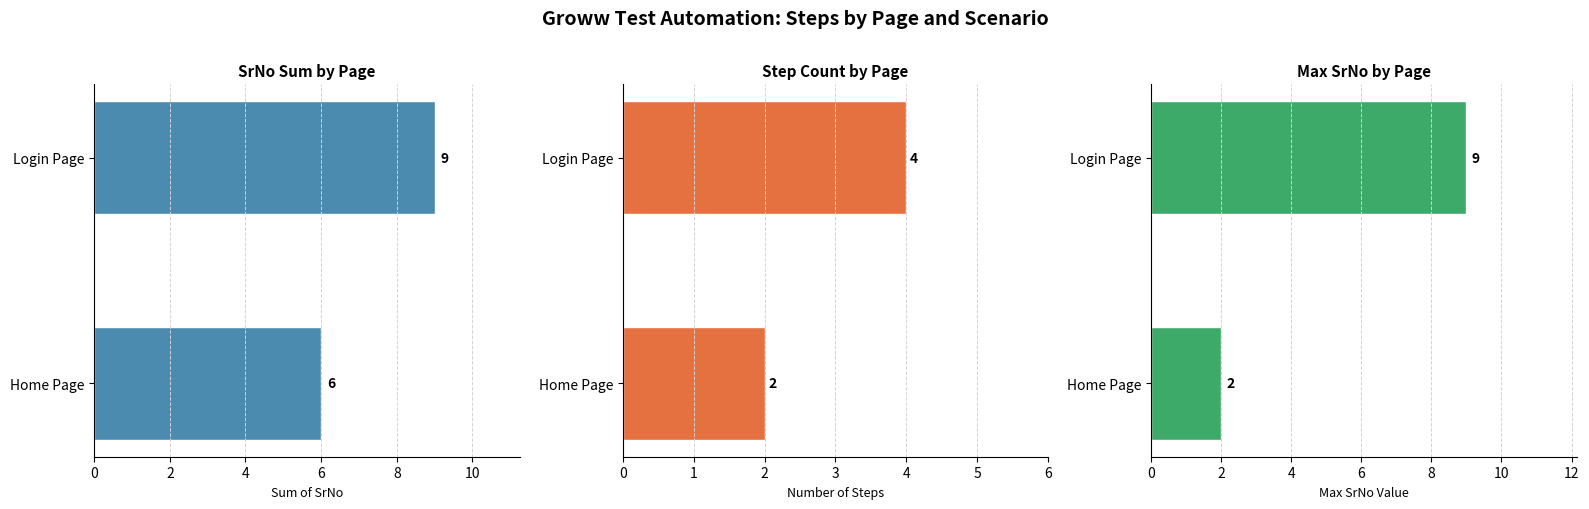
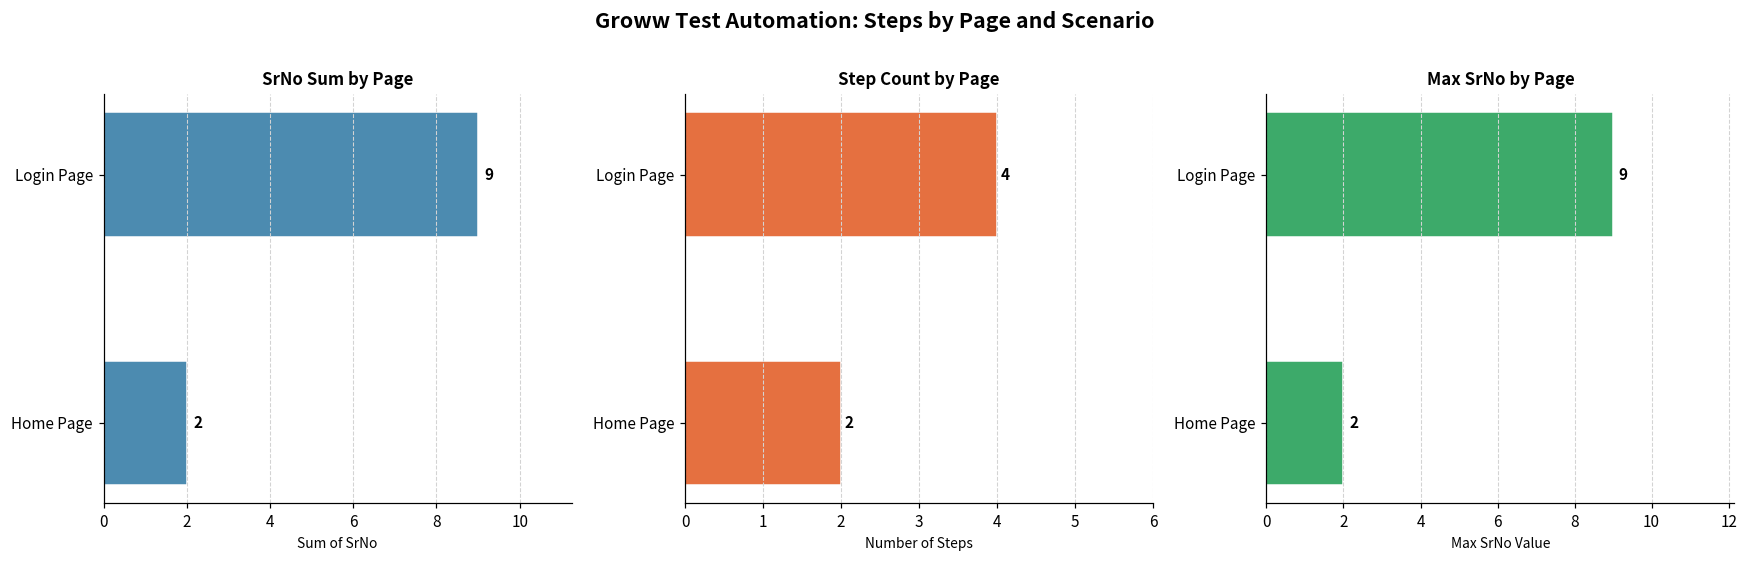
SrNo Sum by Page, Home Page: 6 -> 2
